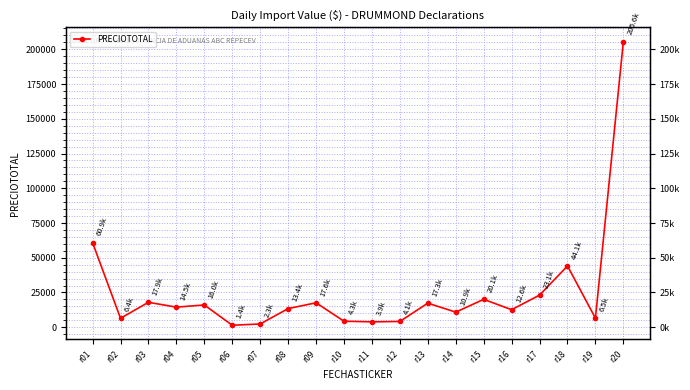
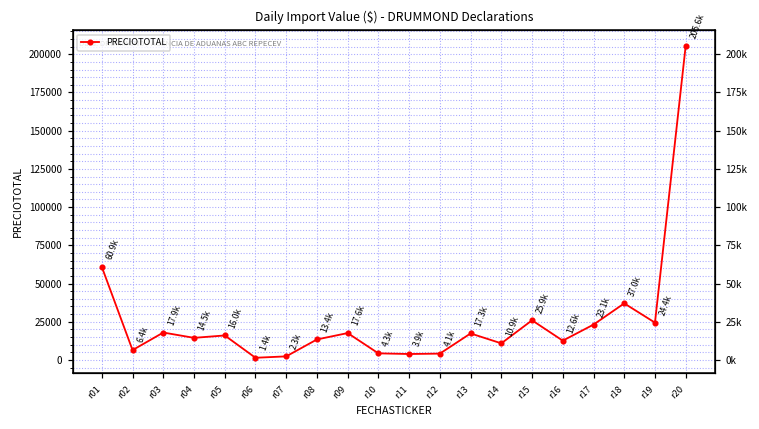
r15: 20.1k -> 25.9k
r18: 44.1k -> 37.0k
r19: 6.5k -> 24.4k
